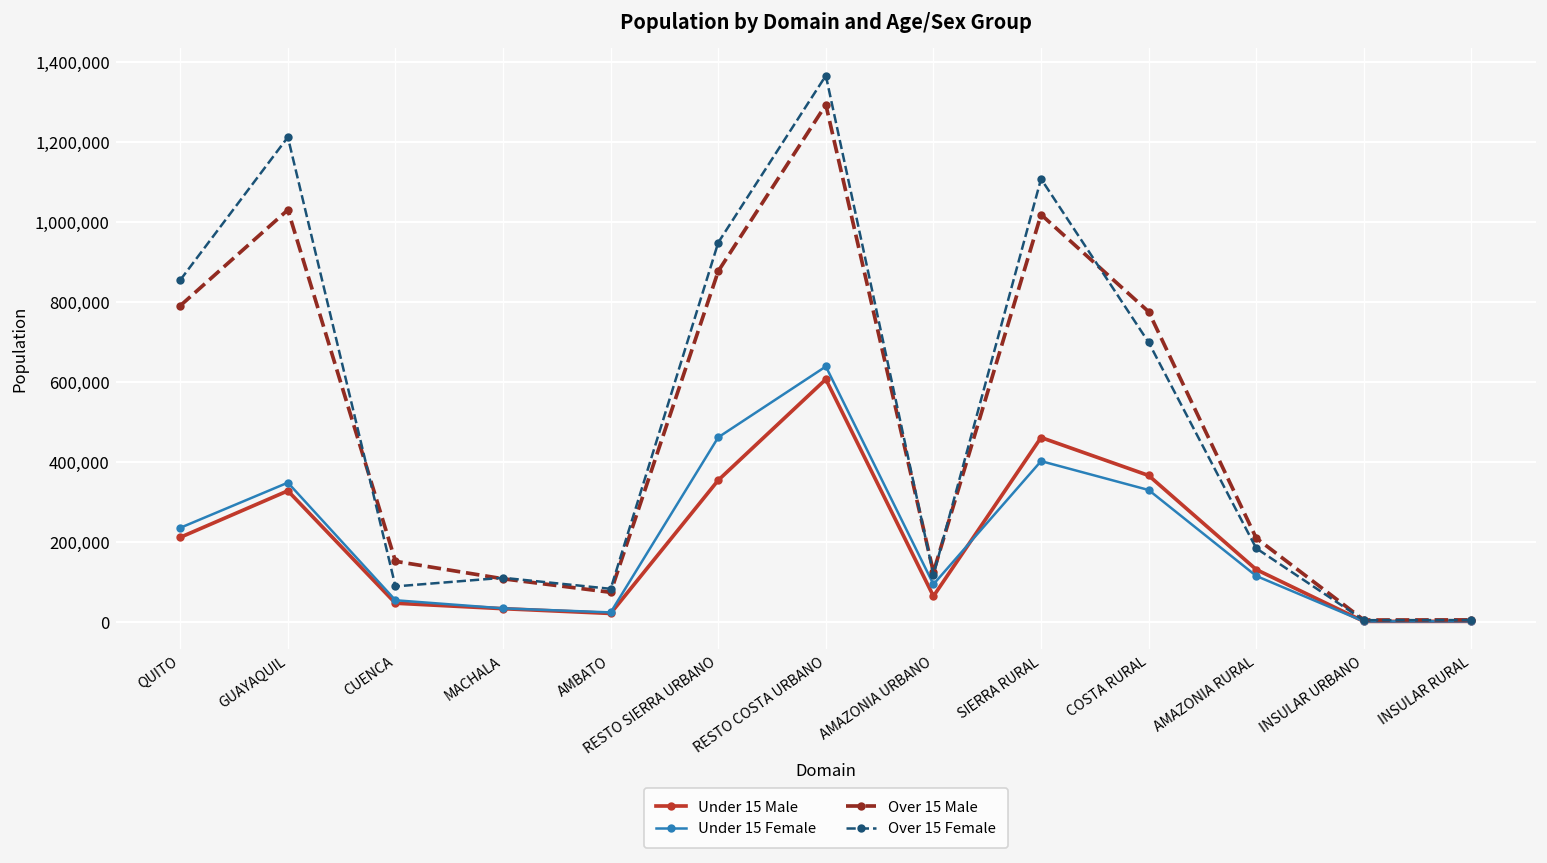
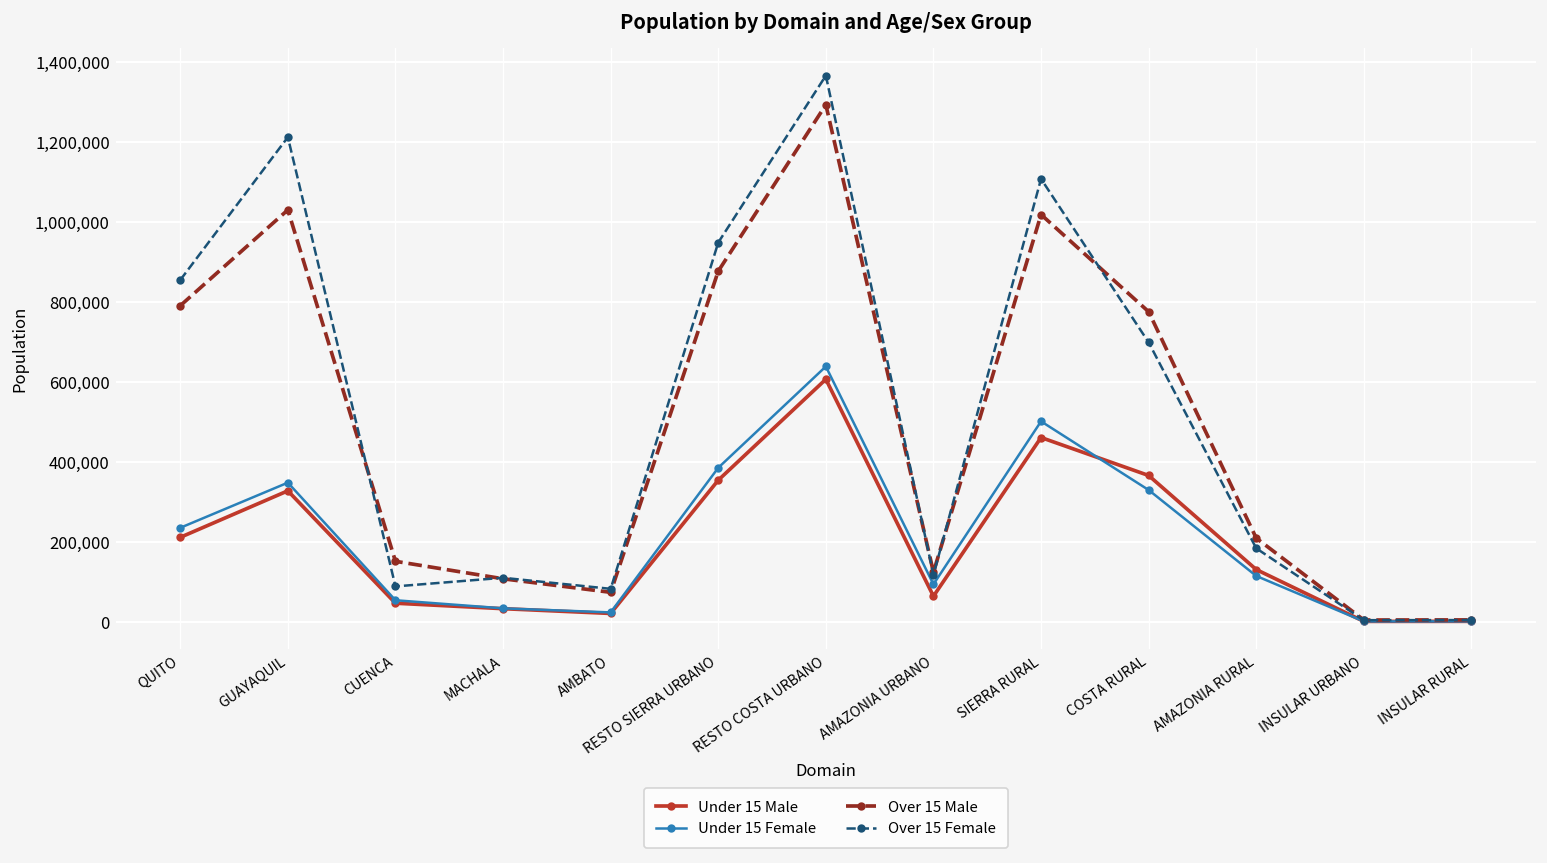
Under 15 Female, RESTO SIERRA URBANO: 460,000 -> 390,000
Under 15 Female, SIERRA RURAL: 400,000 -> 500,000
